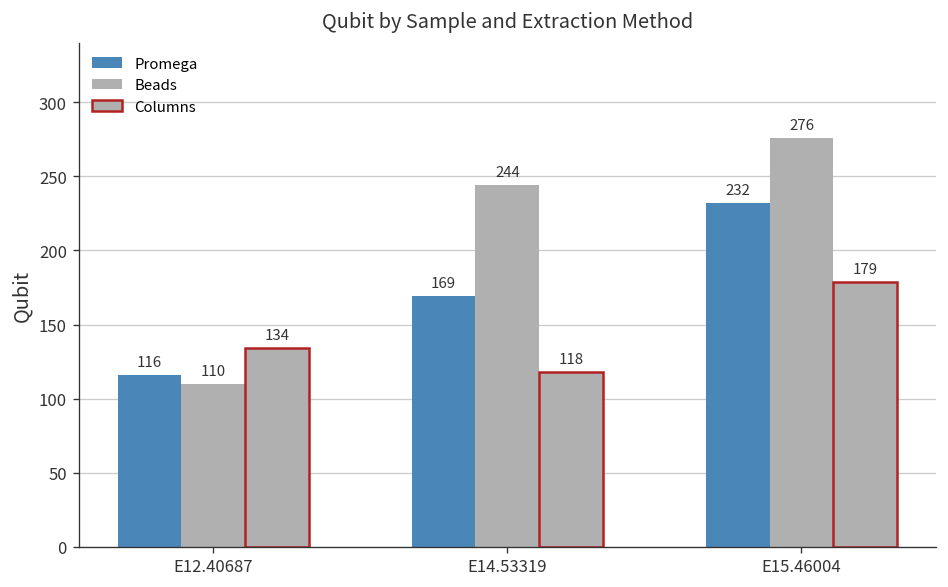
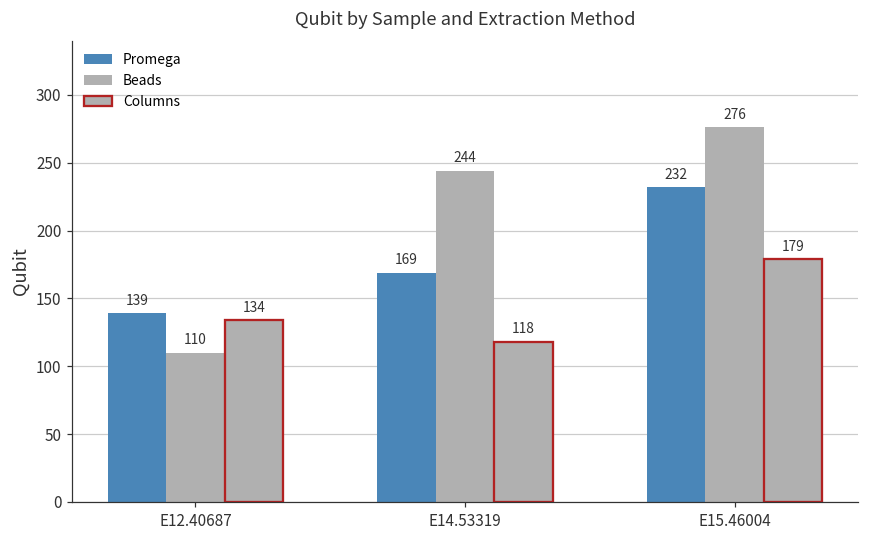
Promega, E12.40687: 116 -> 139
